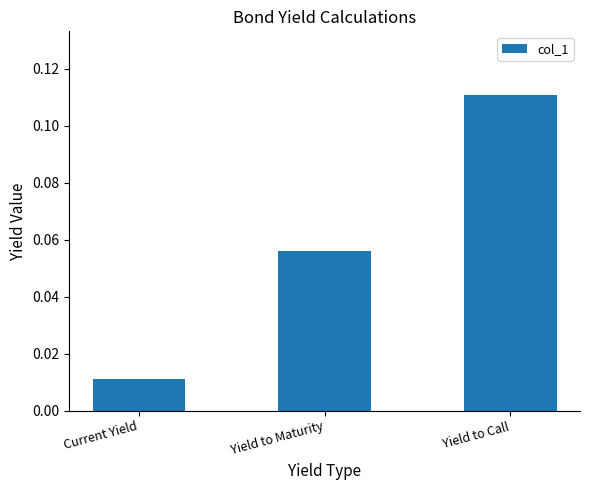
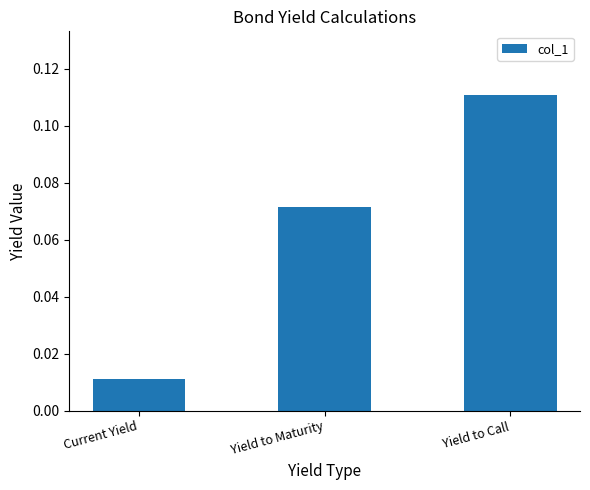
Yield to Maturity: 0.056 -> 0.072
